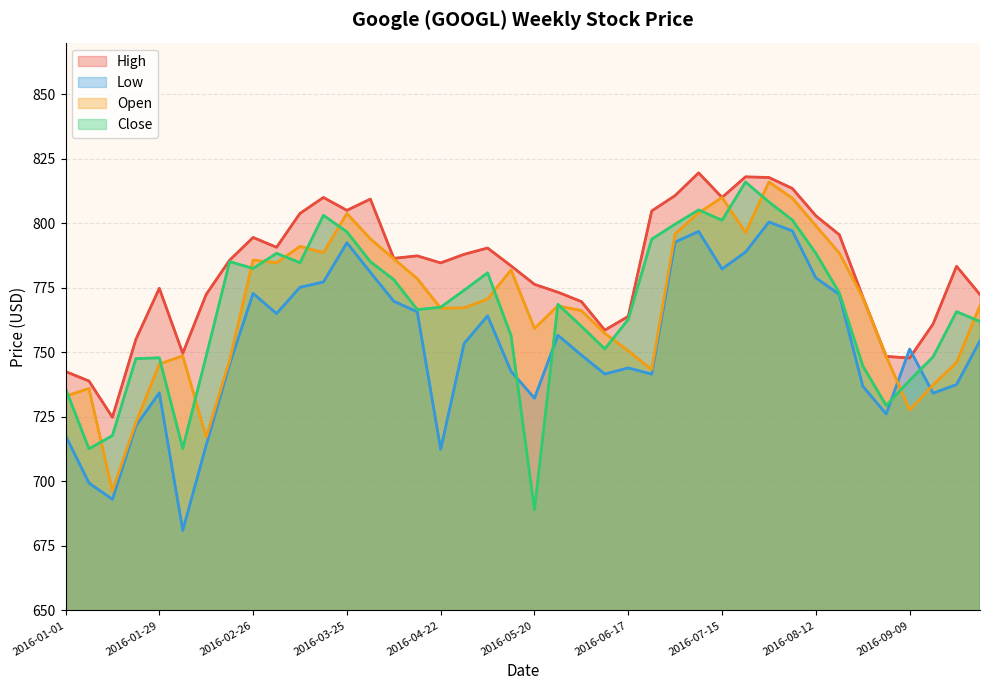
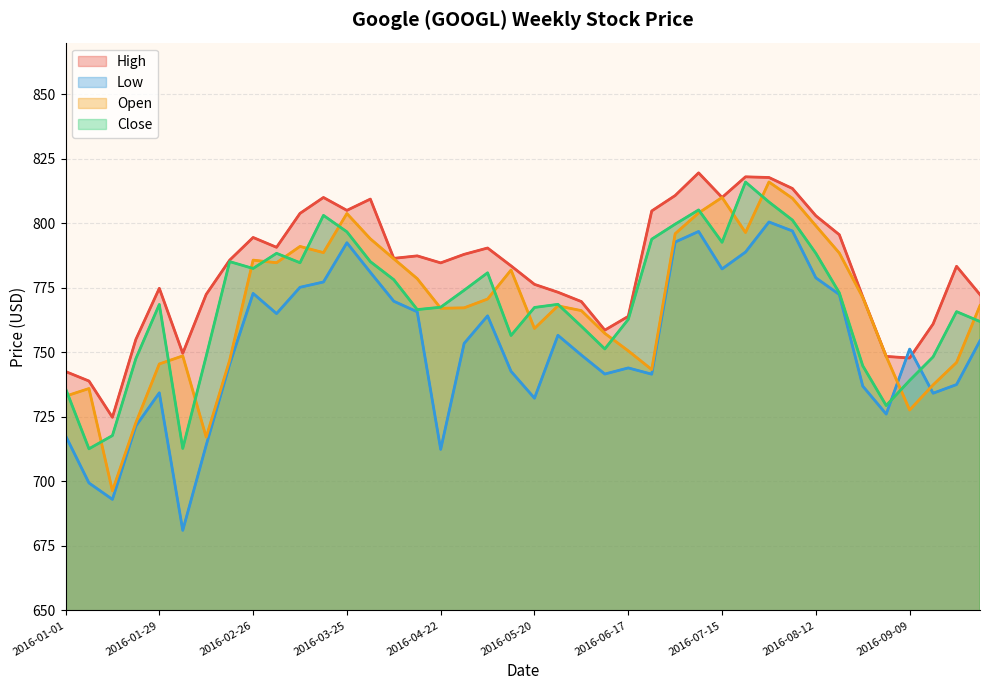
Close, 2016-01-29: 748 -> 769
Close, 2016-05-20: 689 -> 767
Close, 2016-07-15: 801 -> 793
